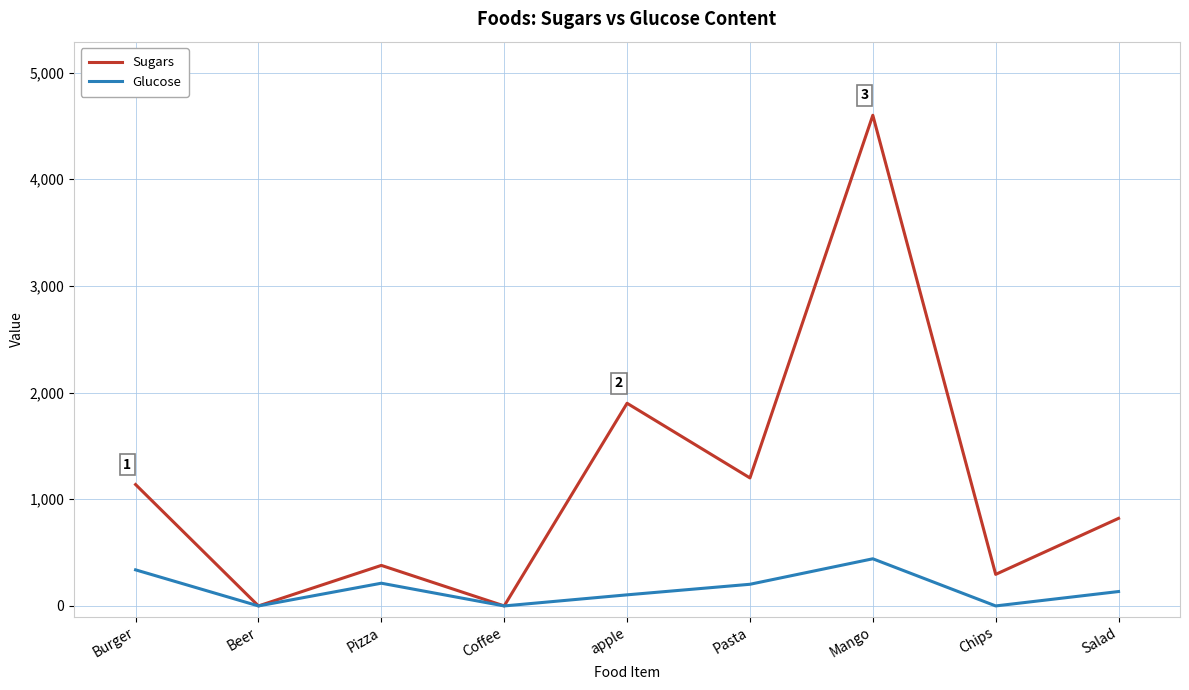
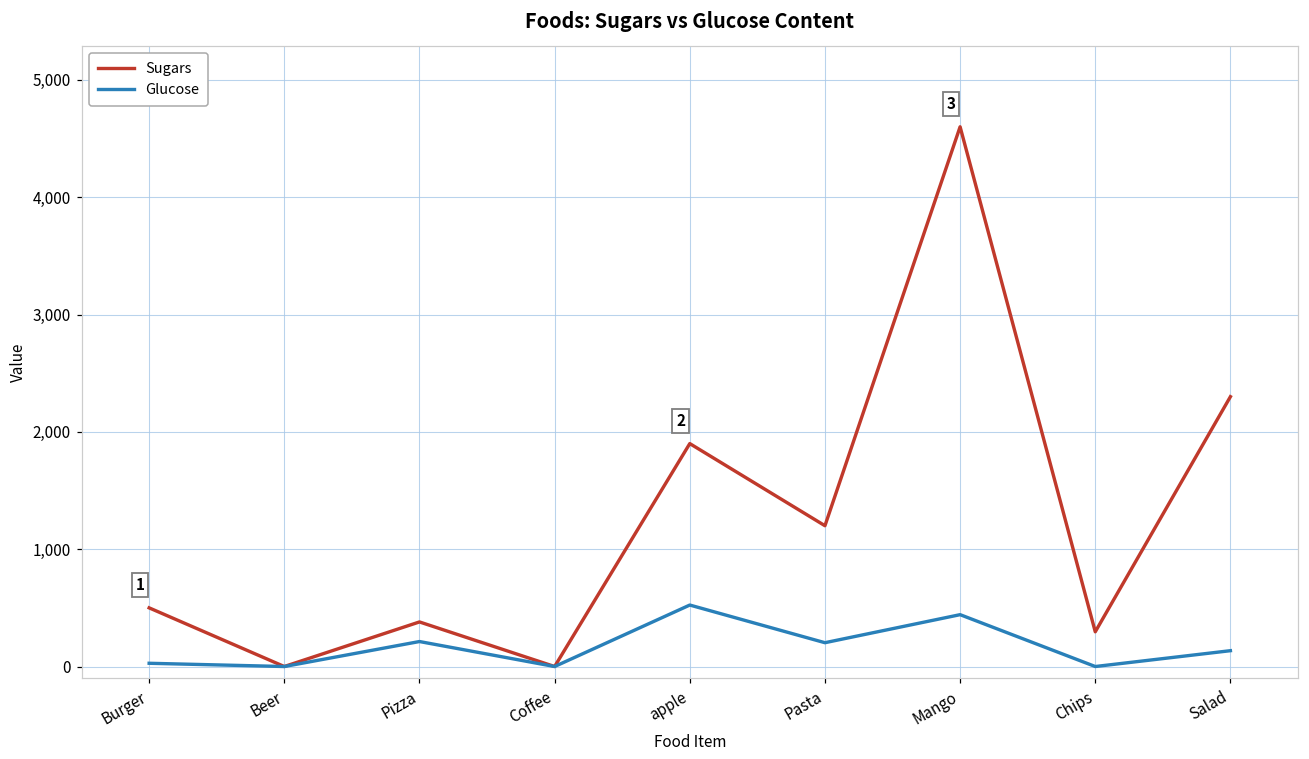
Sugars, Burger: 1,140 -> 500
Glucose, Burger: 340 -> 30
Glucose, apple: 100 -> 520
Sugars, Salad: 820 -> 2,300
